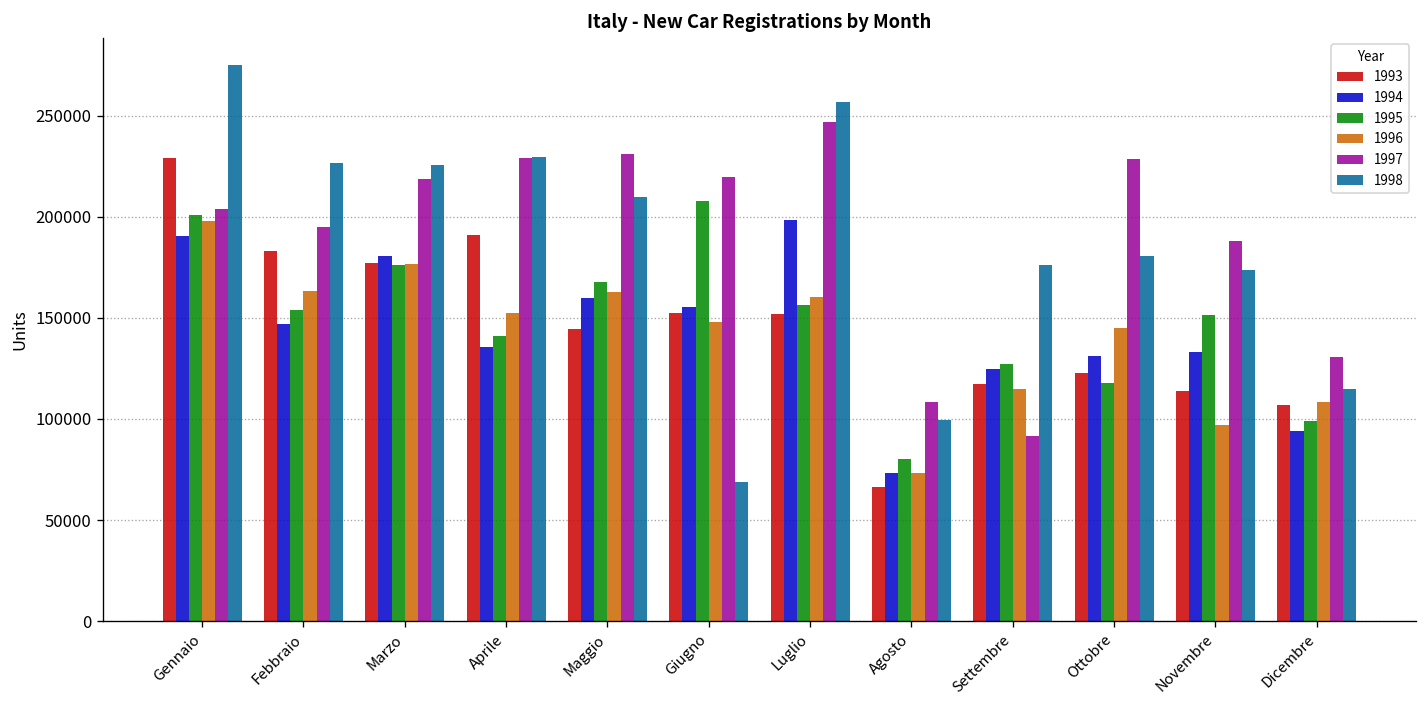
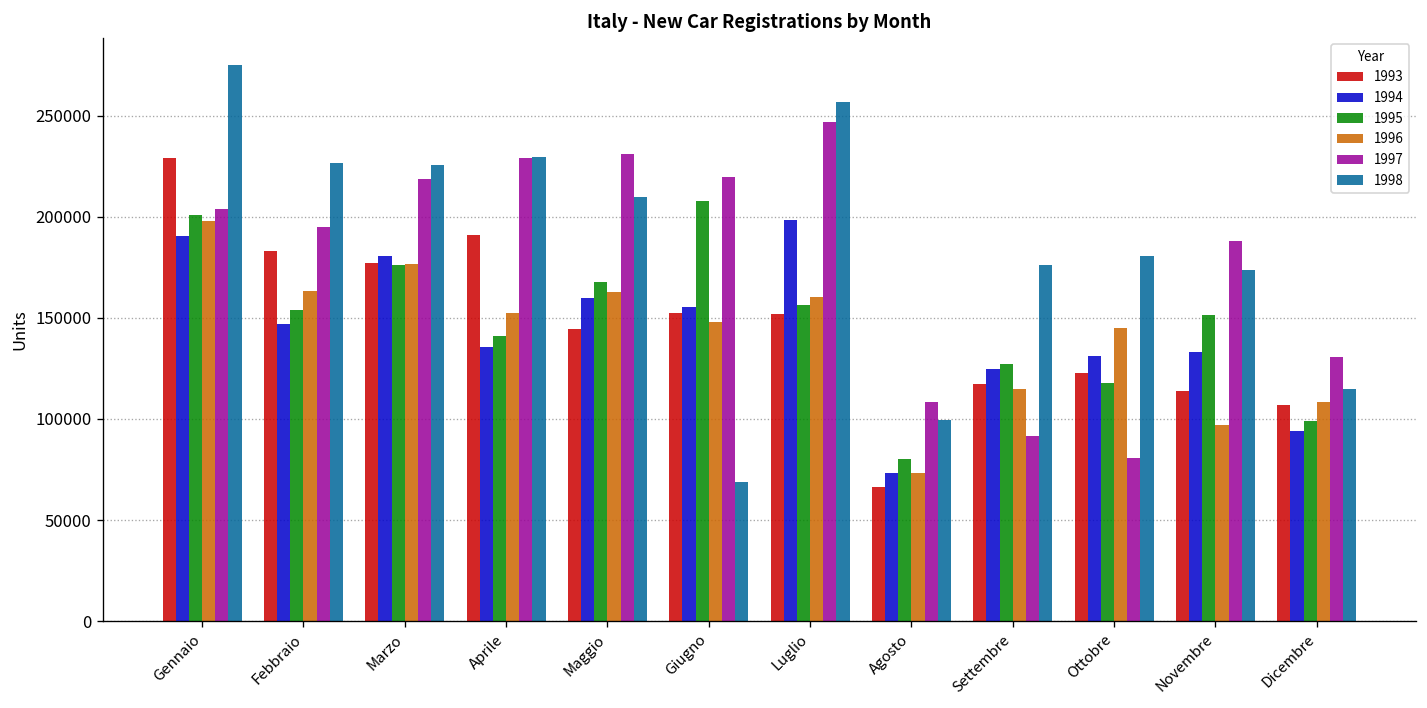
1997, Ottobre: 229000 -> 81000
